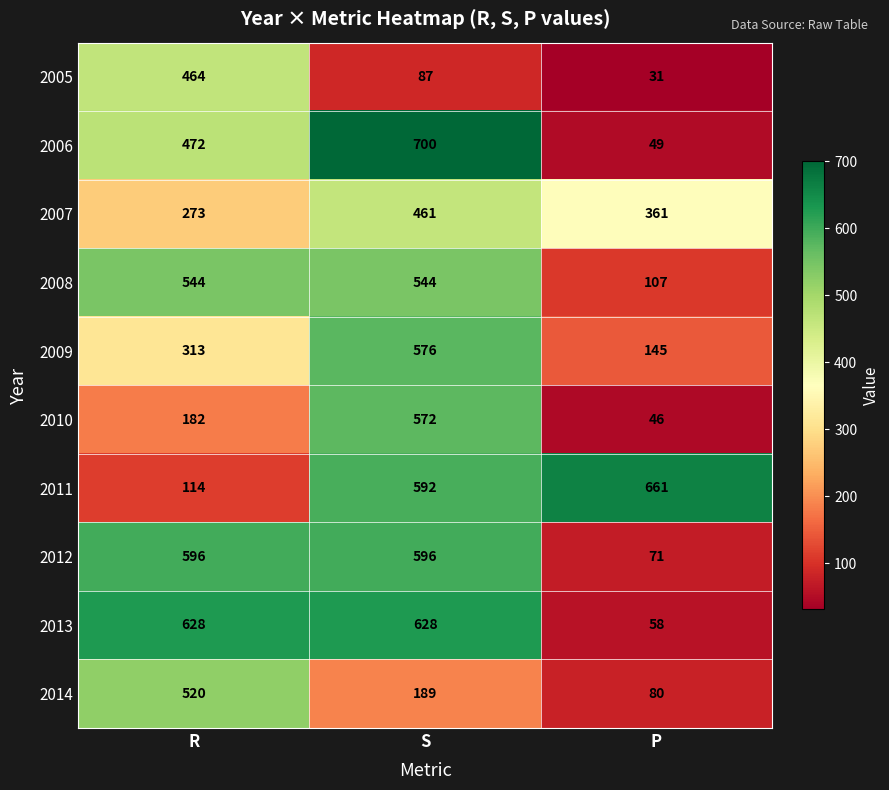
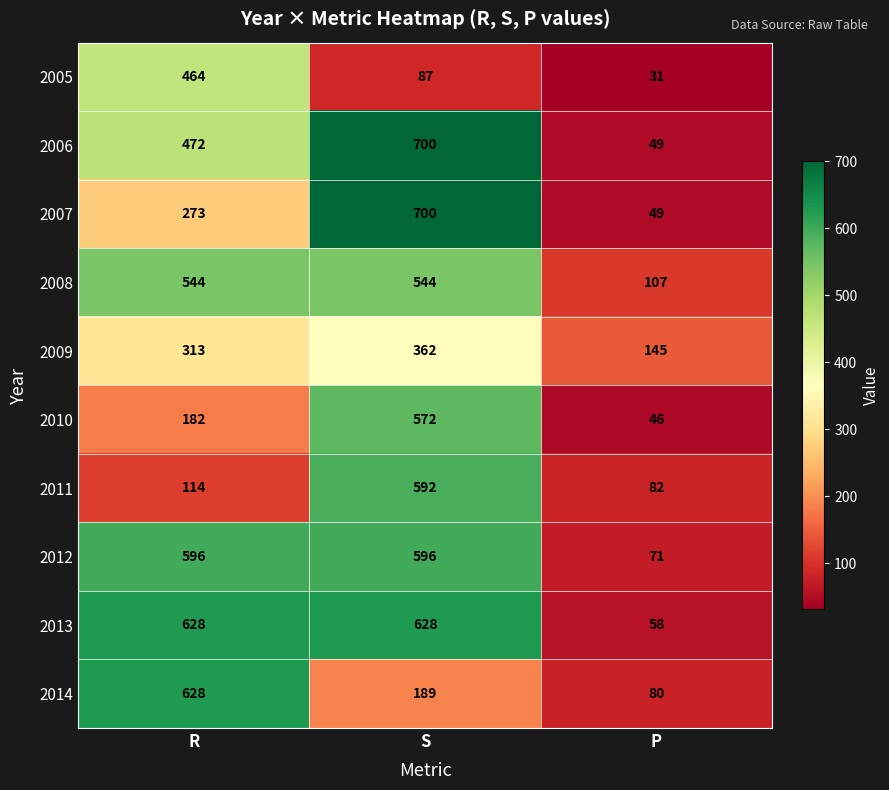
2007, S: 461 -> 700
2007, P: 361 -> 49
2009, S: 576 -> 362
2011, P: 661 -> 82
2014, R: 520 -> 628
